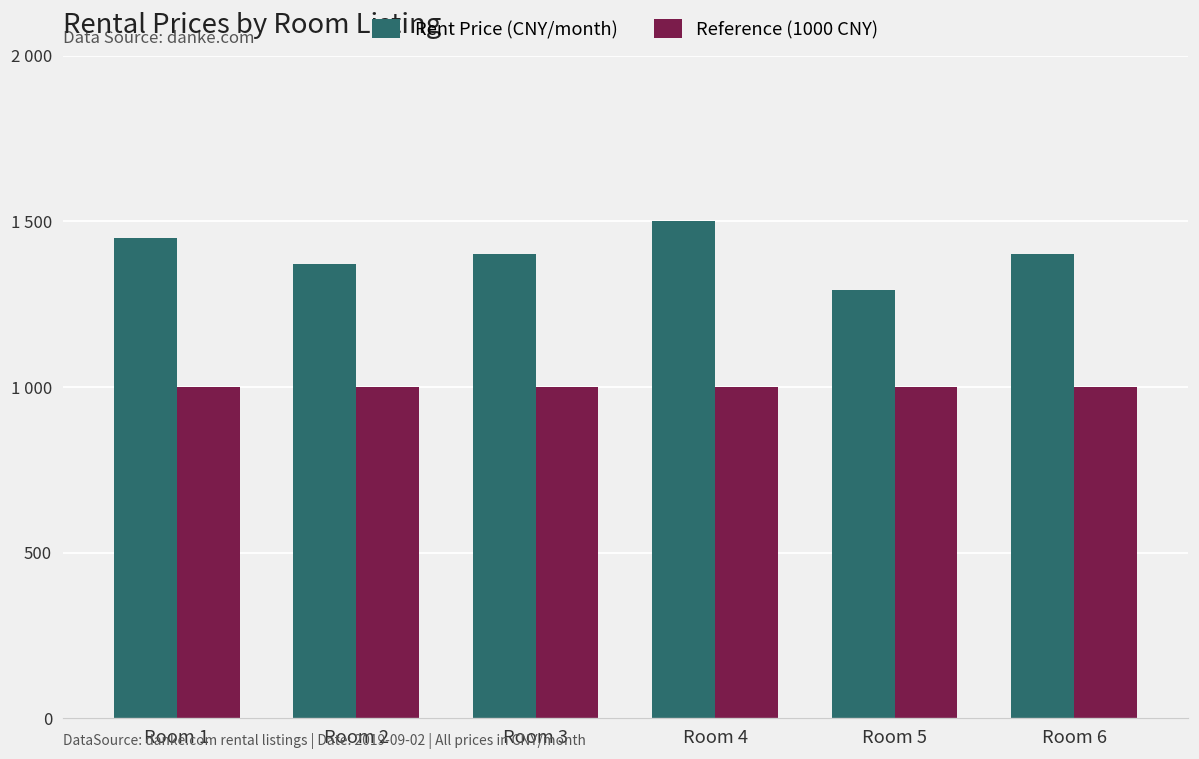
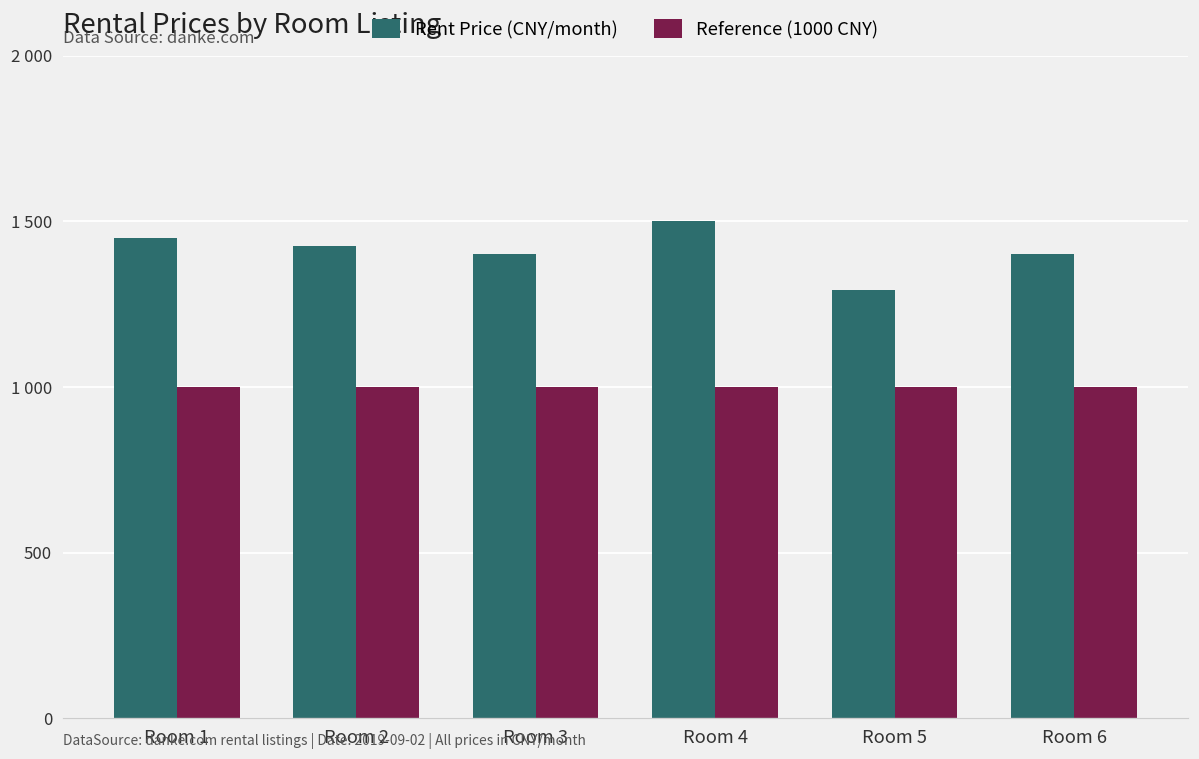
Rent Price (CNY/month), Room 2: 1370 -> 1430
